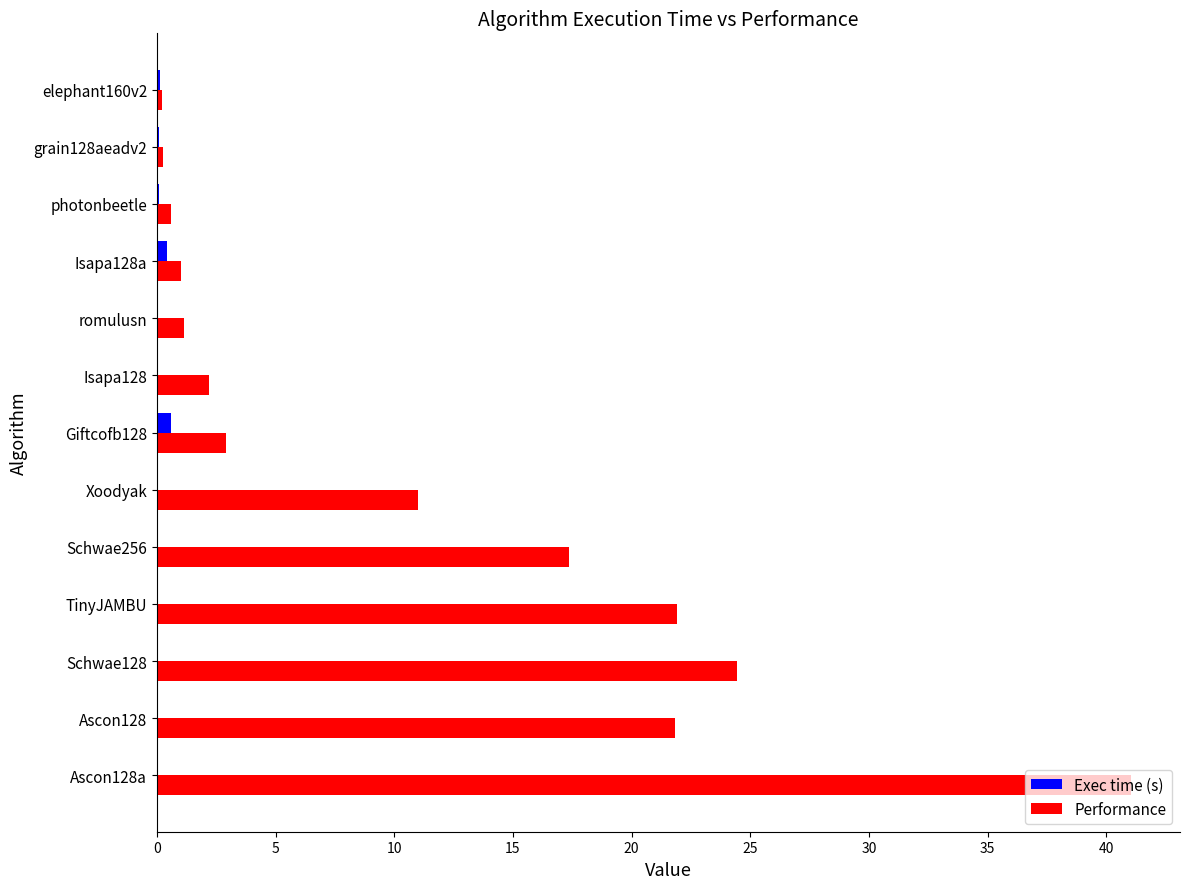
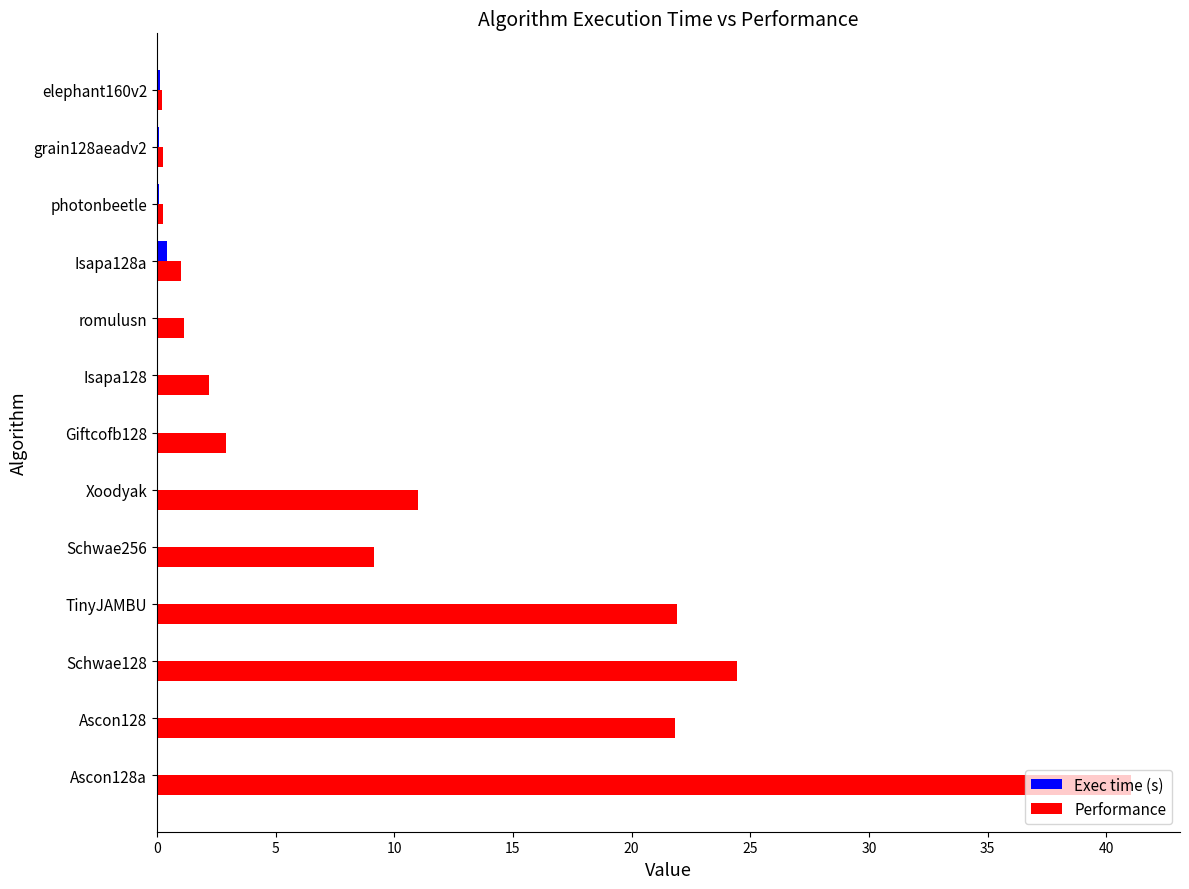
Performance, photonbeetle: 0.6 -> 0.3
Exec time (s), Giftcofb128: 0.6 -> 0.0
Performance, Schwae256: 17.4 -> 9.1
